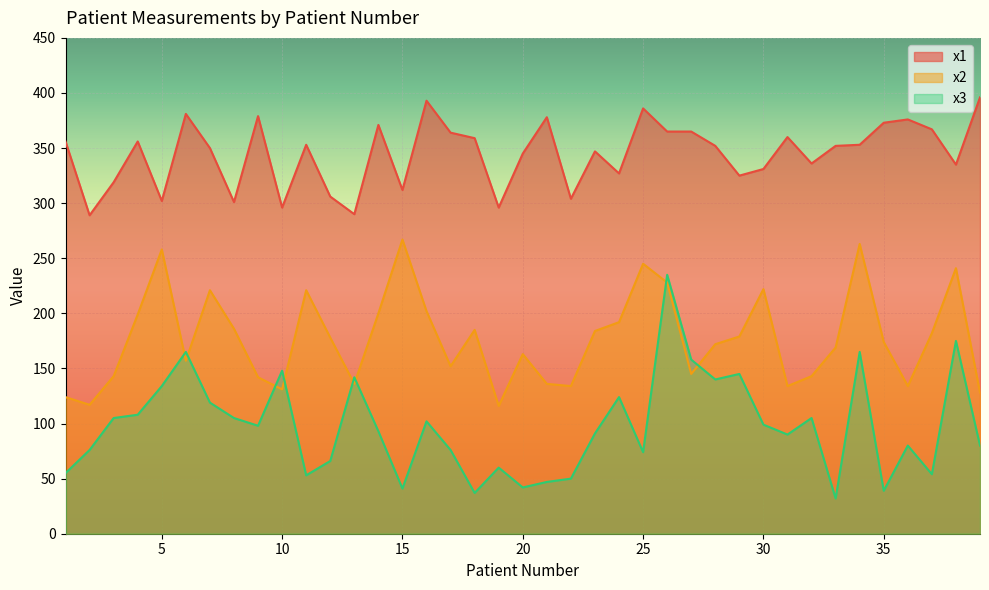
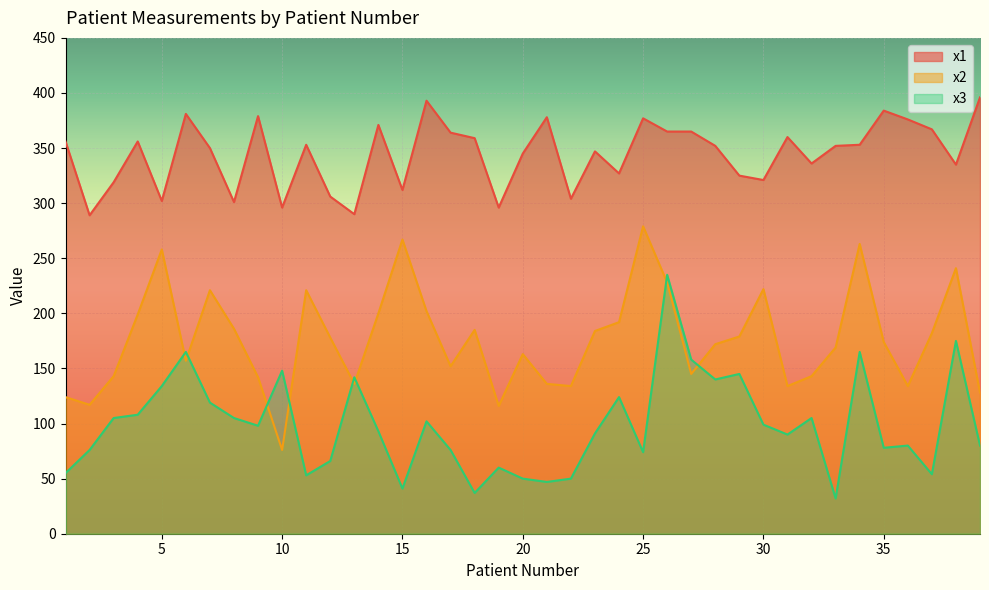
x2, 10: 131 -> 76
x3, 20: 42 -> 50
x1, 25: 386 -> 377
x2, 25: 245 -> 279
x1, 30: 331 -> 321
x1, 35: 373 -> 384
x3, 35: 39 -> 78
